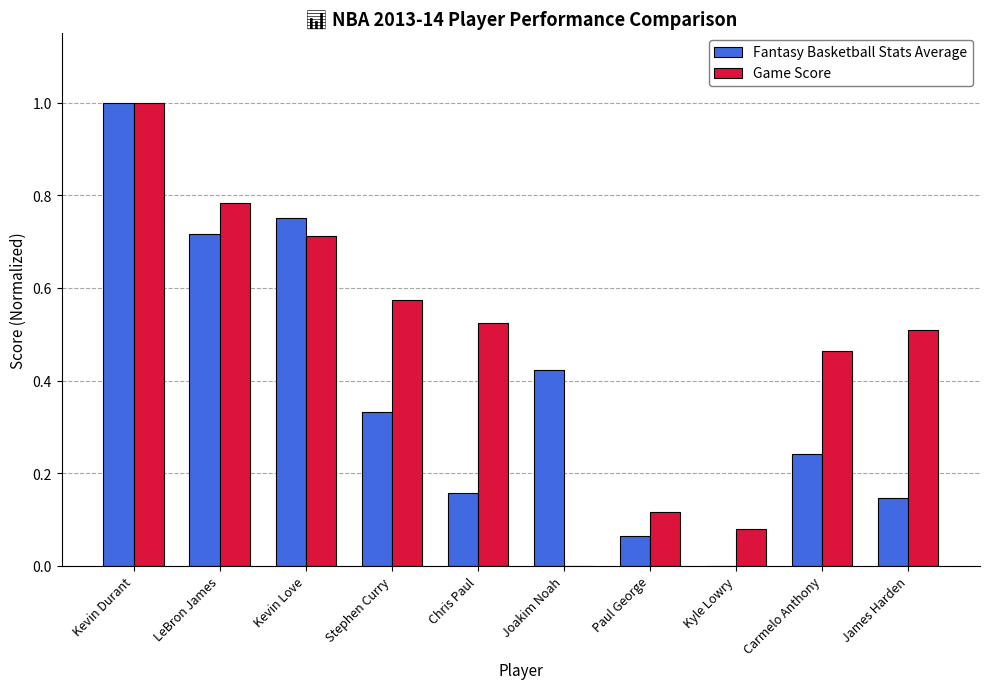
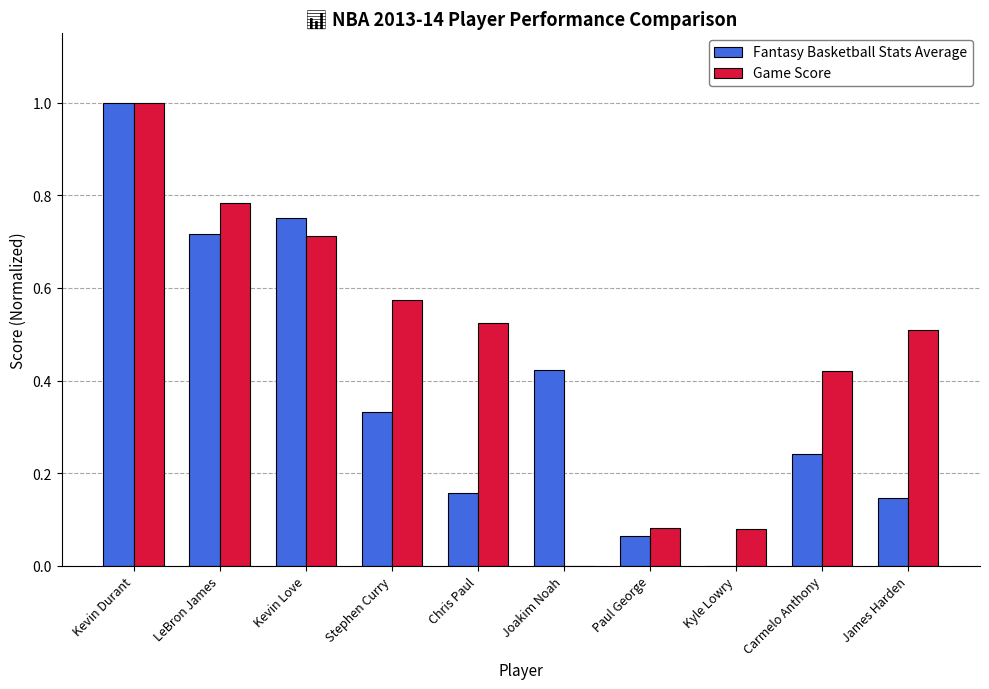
Game Score, Paul George: 0.12 -> 0.08
Game Score, Carmelo Anthony: 0.47 -> 0.42
